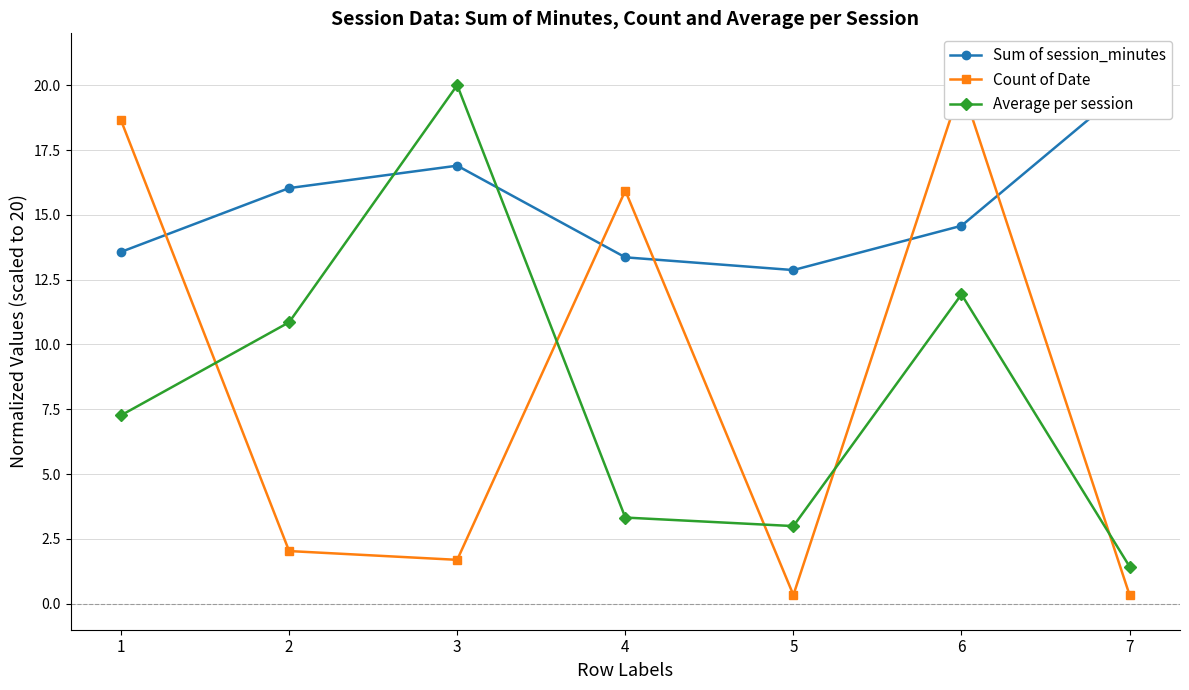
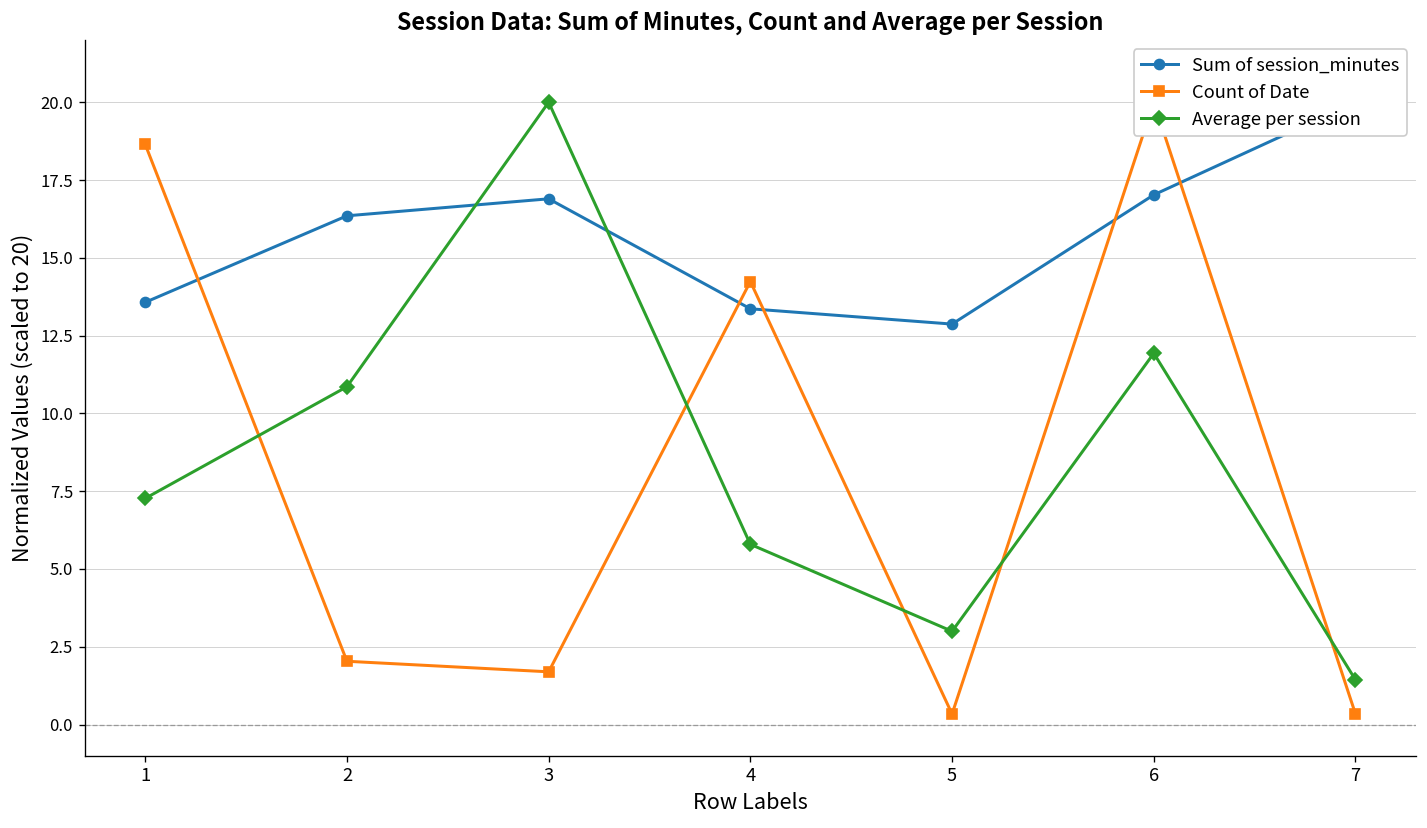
Sum of session_minutes, 2: 16.0 -> 16.3
Count of Date, 4: 15.9 -> 14.2
Average per session, 4: 3.3 -> 5.8
Sum of session_minutes, 6: 14.6 -> 17.0
